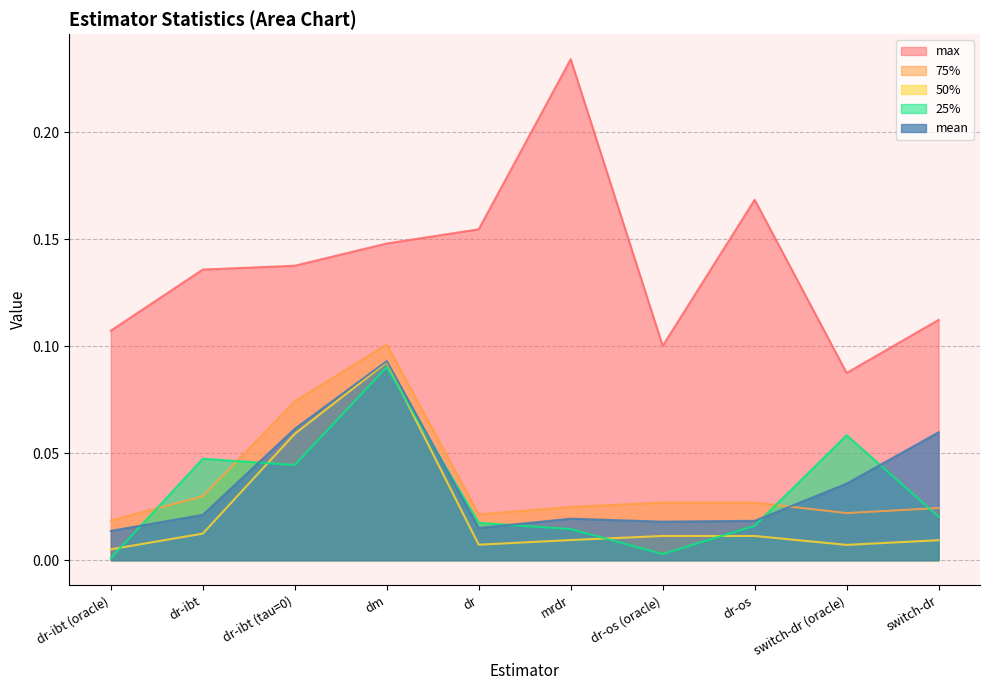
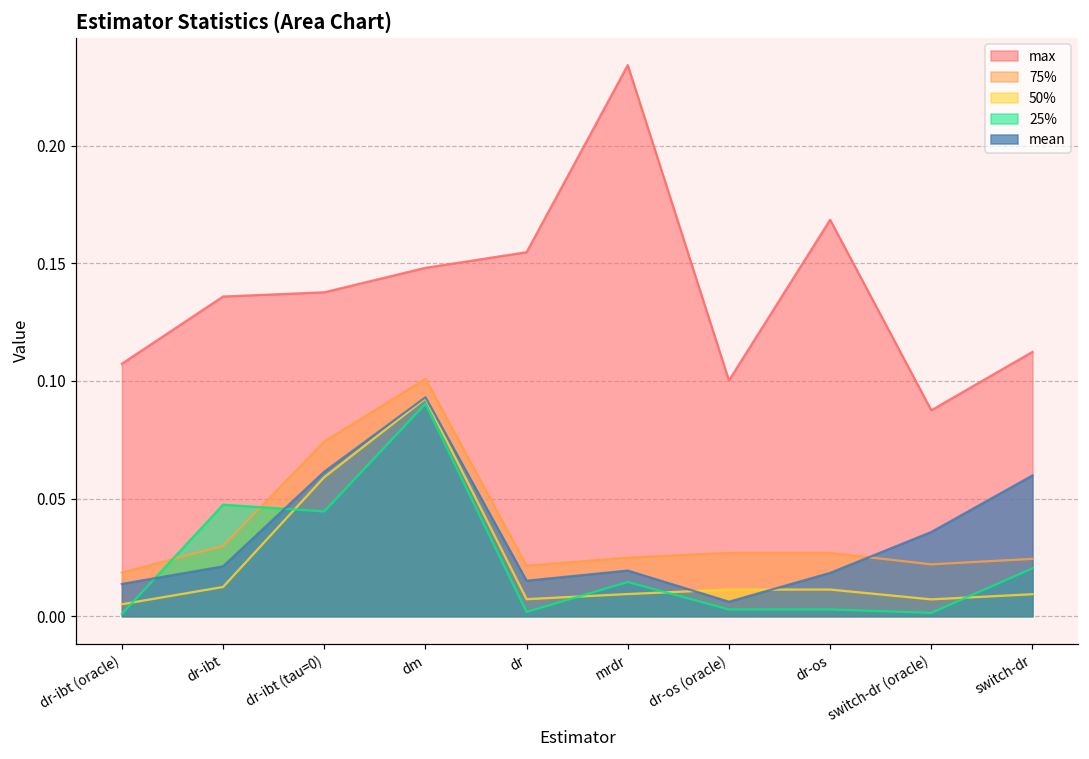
25%, dr: 0.017 -> 0.002
mean, dr-os (oracle): 0.018 -> 0.006
25%, dr-os: 0.016 -> 0.003
25%, switch-dr (oracle): 0.058 -> 0.001
